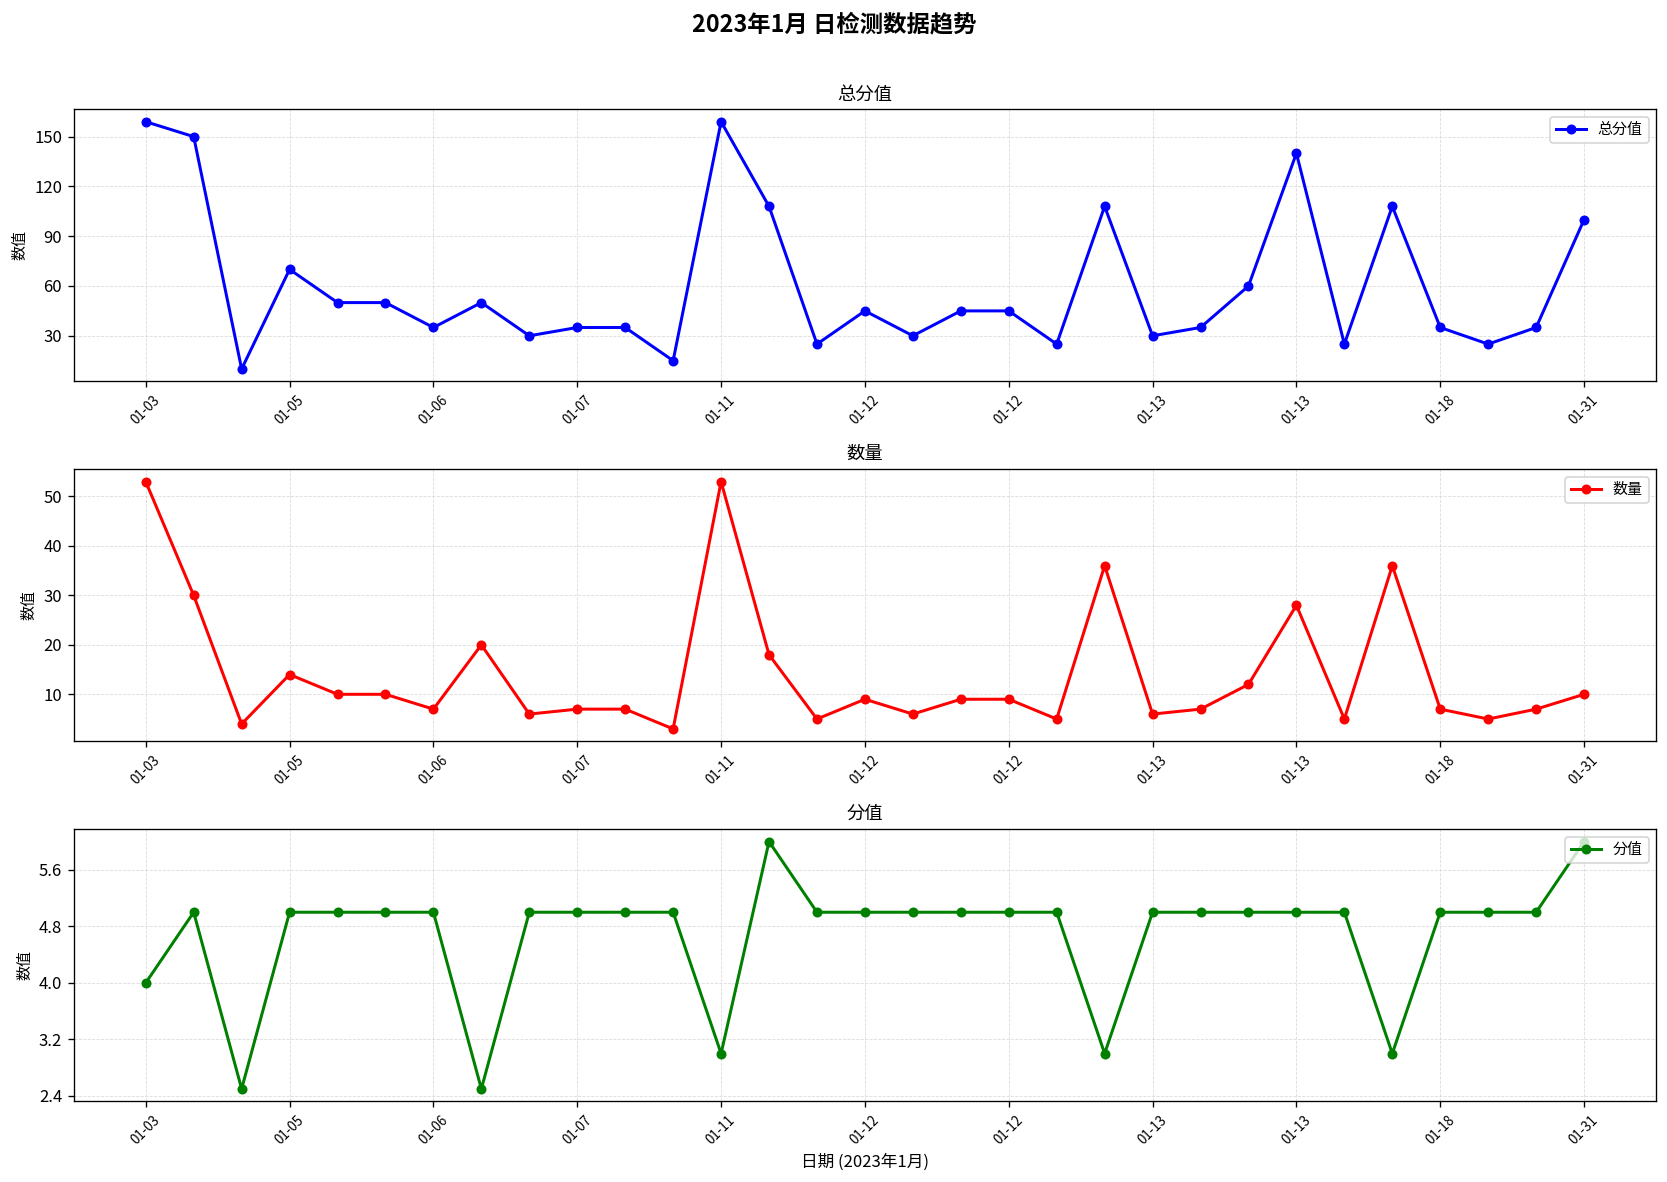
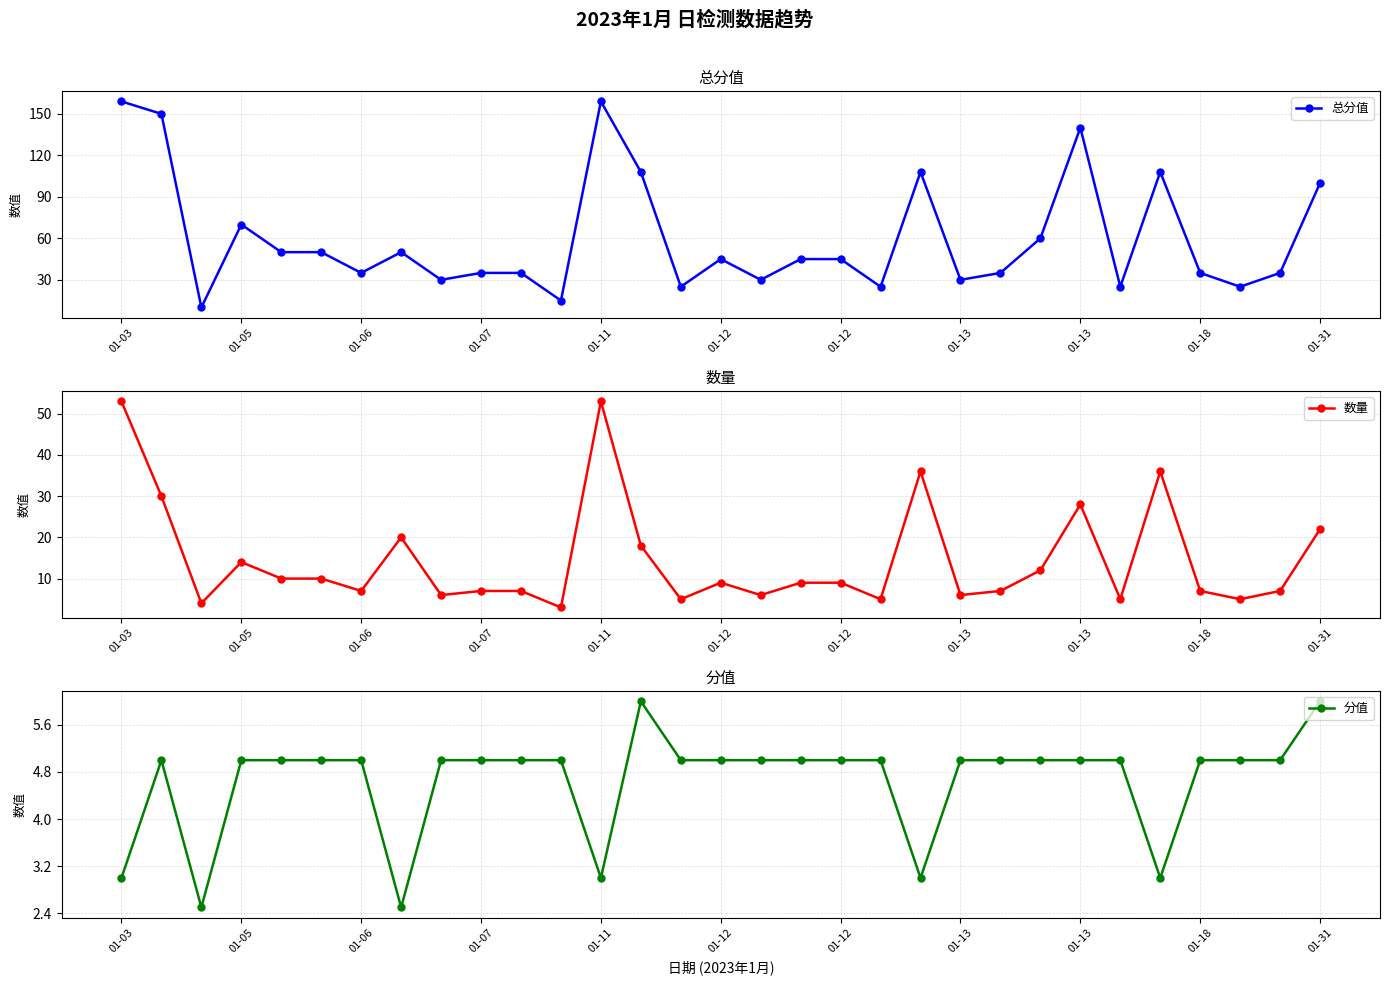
数量, 01-31: 10 -> 22
分值, 01-03: 4 -> 3
